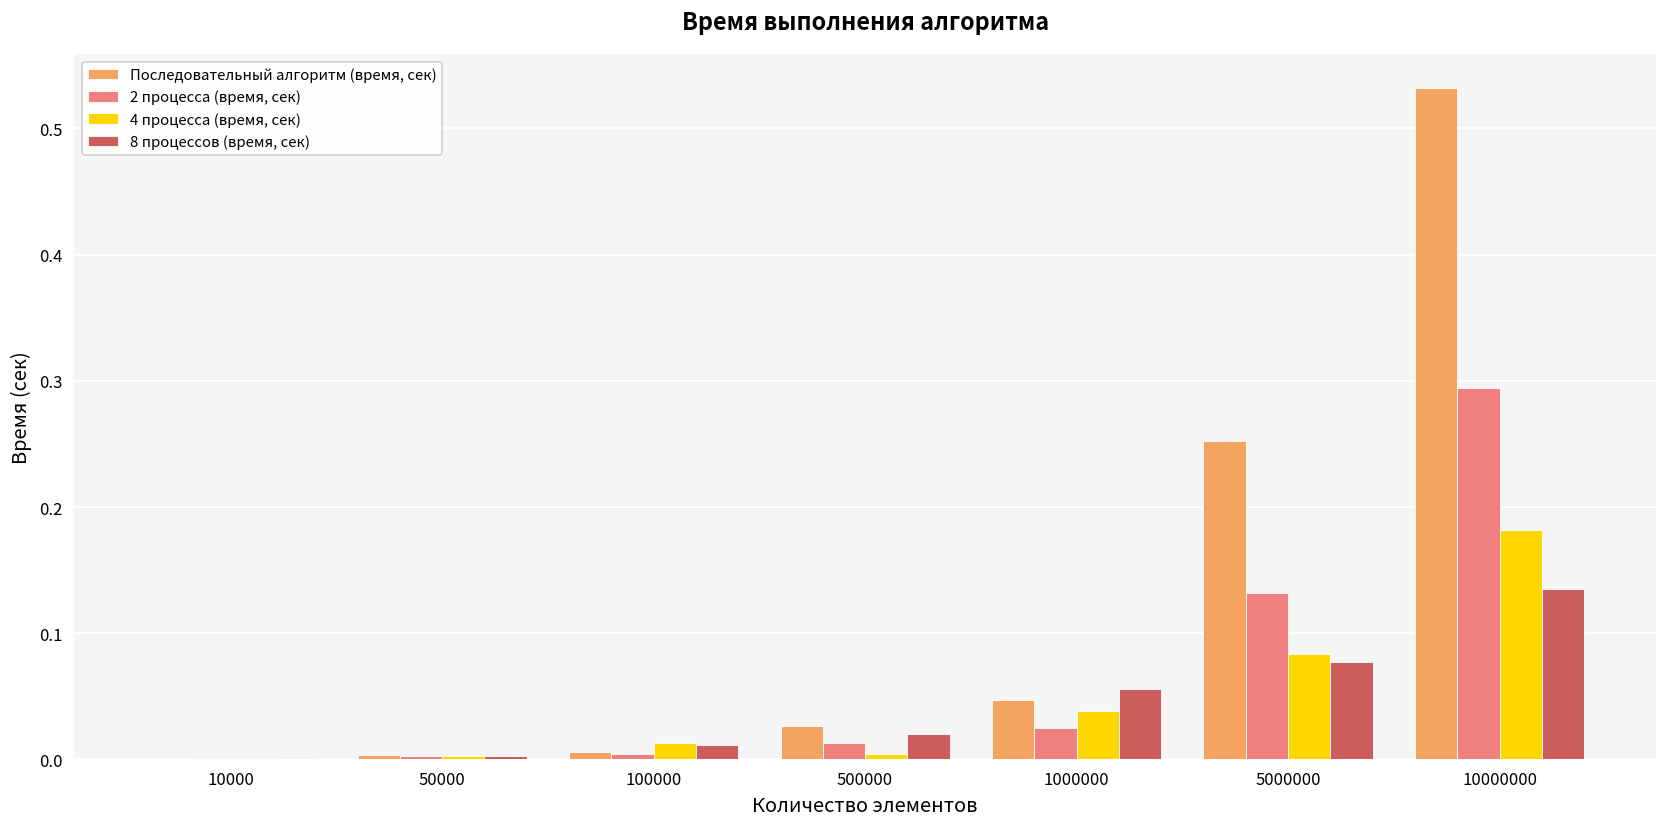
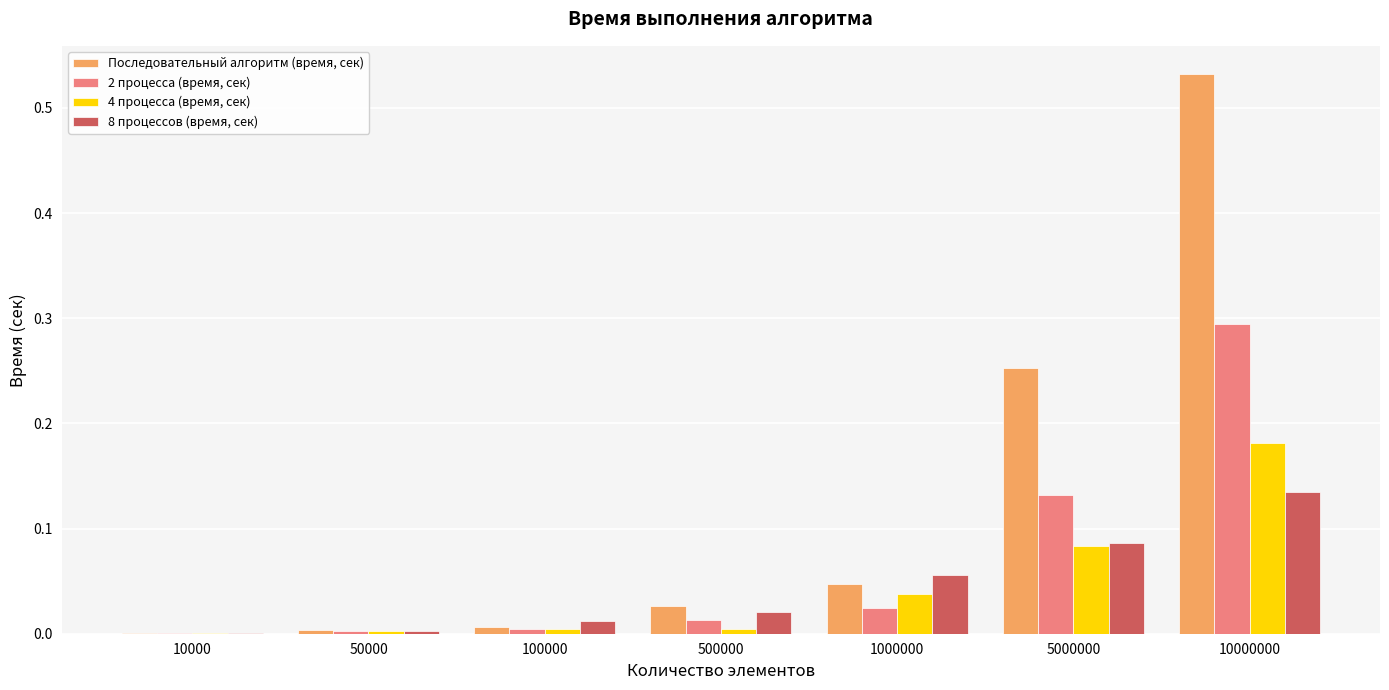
4 процесса (время, сек), 100000: 0.013 -> 0.004
8 процессов (время, сек), 5000000: 0.077 -> 0.086
